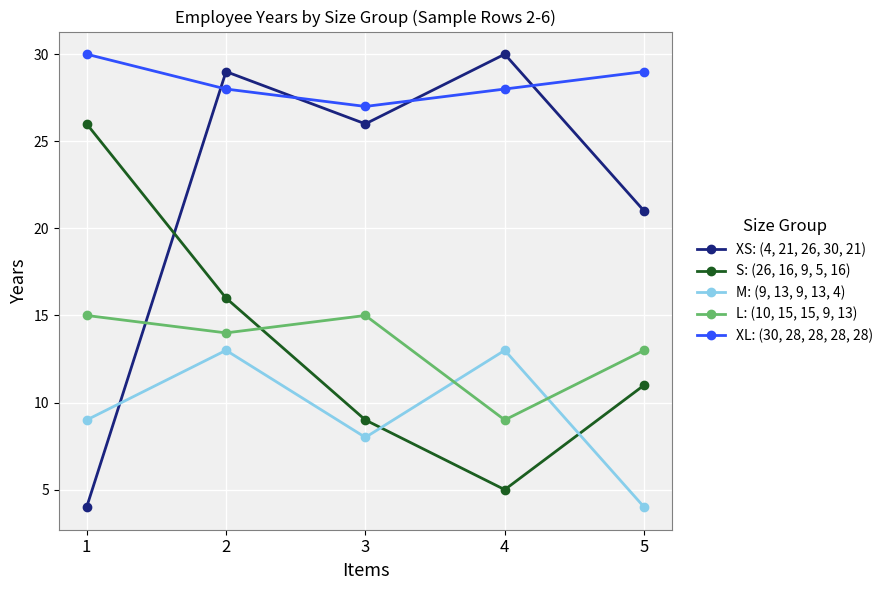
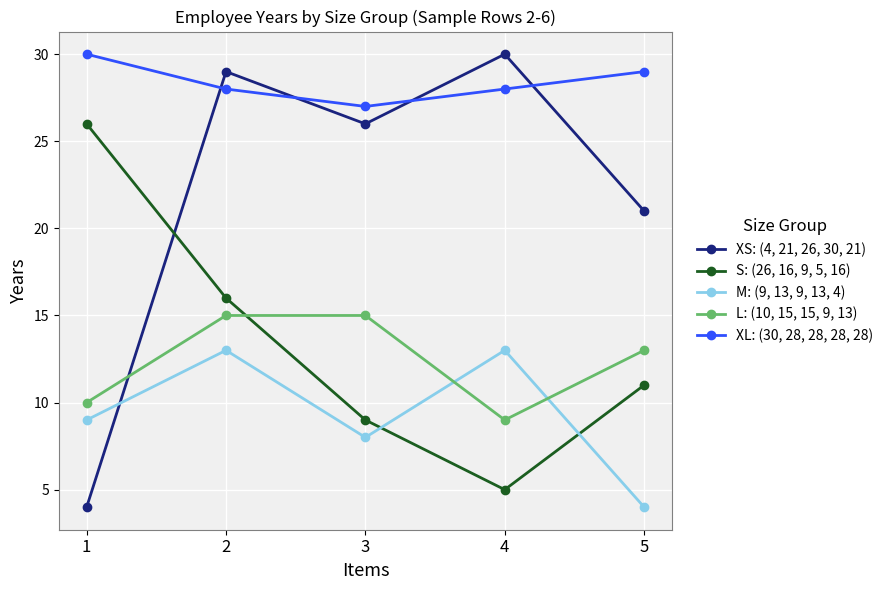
L: (10, 15, 15, 9, 13), 1: 15 -> 10
L: (10, 15, 15, 9, 13), 2: 14 -> 15
